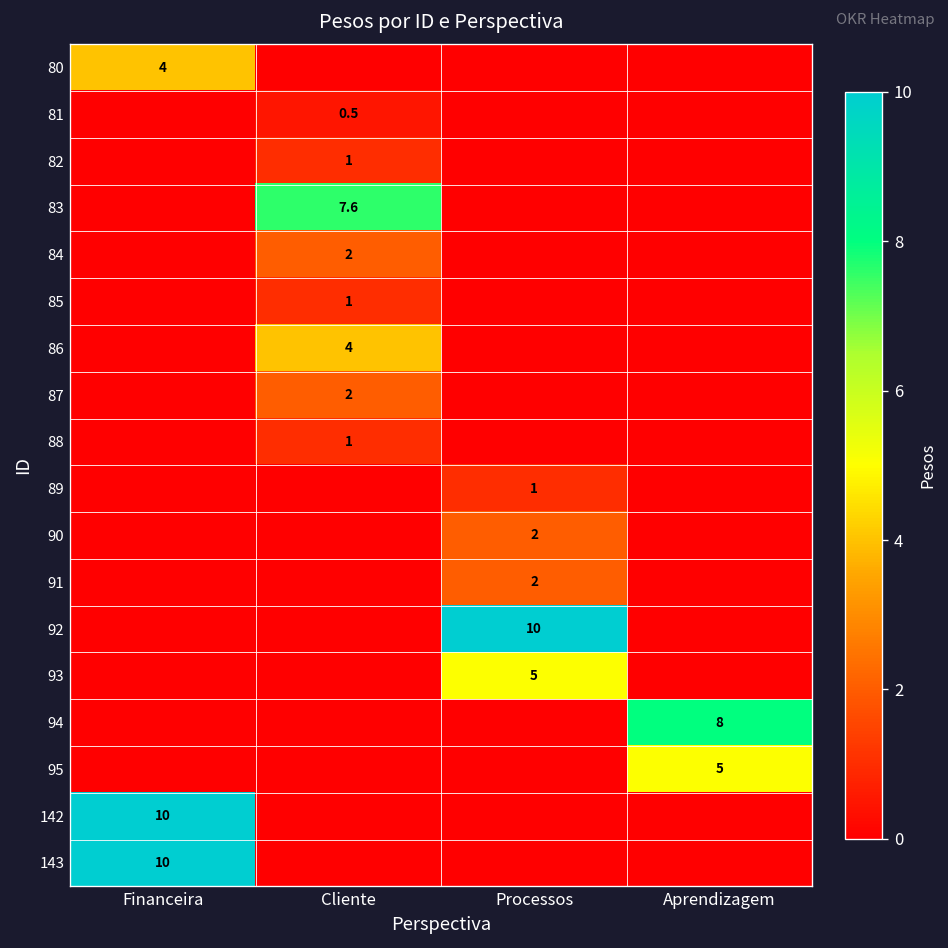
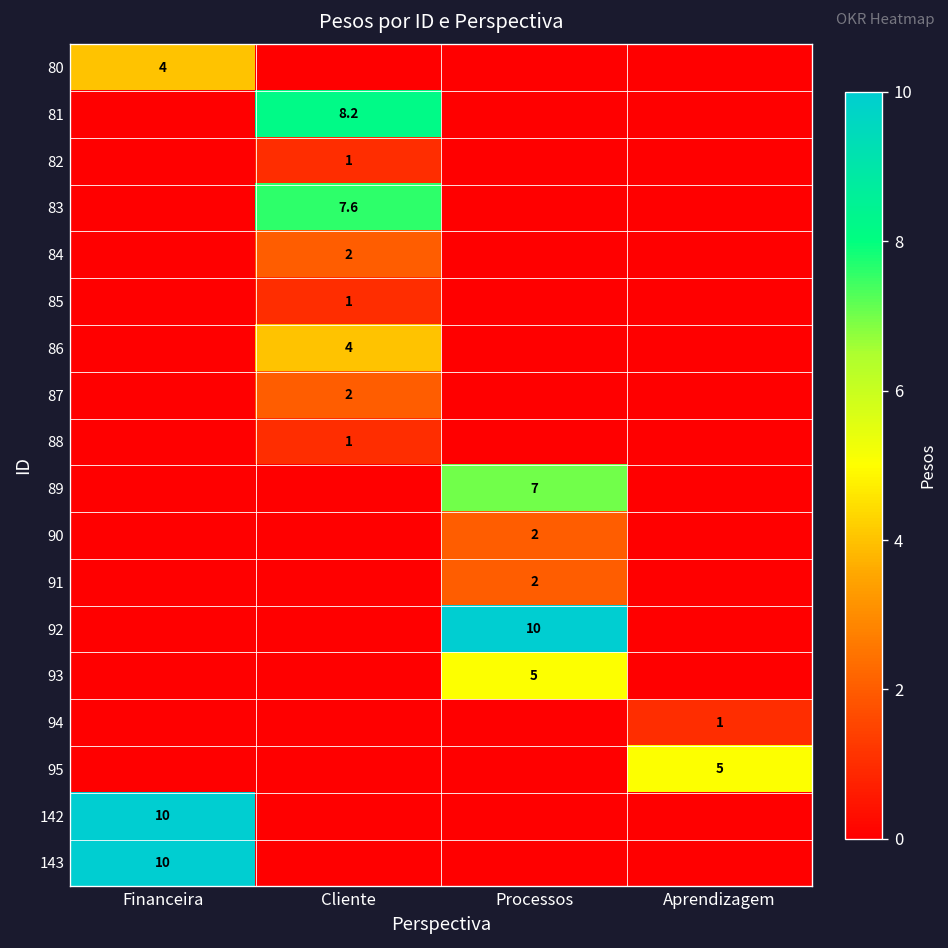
81, Cliente: 0.5 -> 8.2
89, Processos: 1 -> 7
94, Aprendizagem: 8 -> 1
